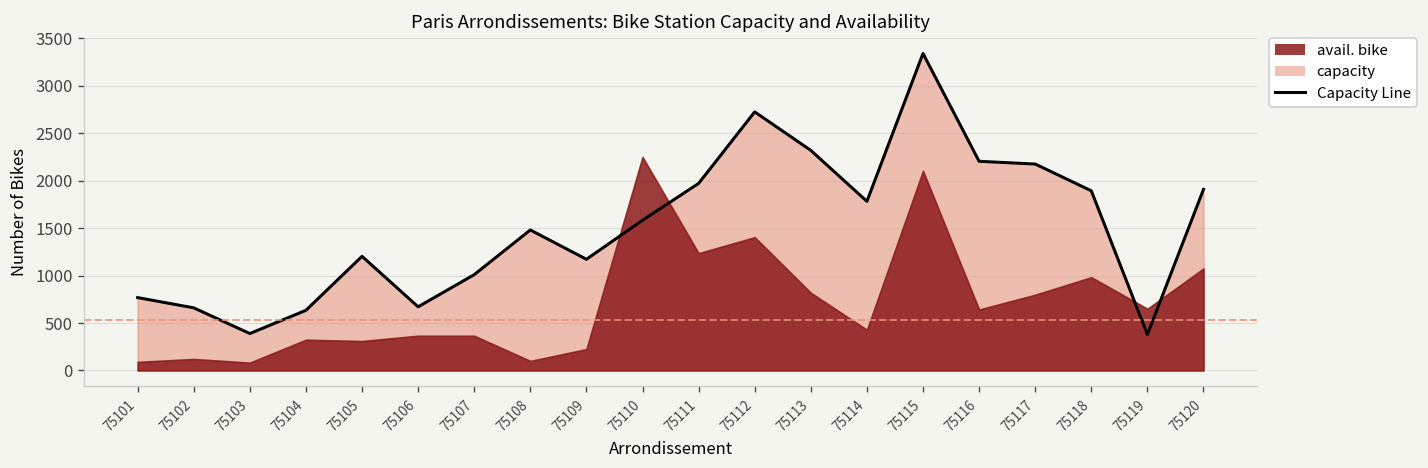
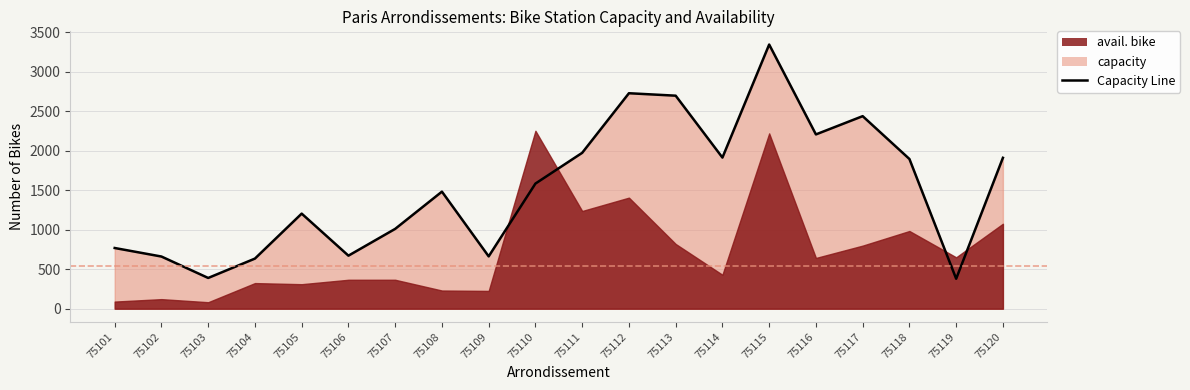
avail. bike, 75108: 100 -> 200
capacity, 75109: 1200 -> 700
capacity, 75113: 2300 -> 2700
capacity, 75114: 1800 -> 1900
avail. bike, 75115: 2100 -> 2200
capacity, 75117: 2200 -> 2400
